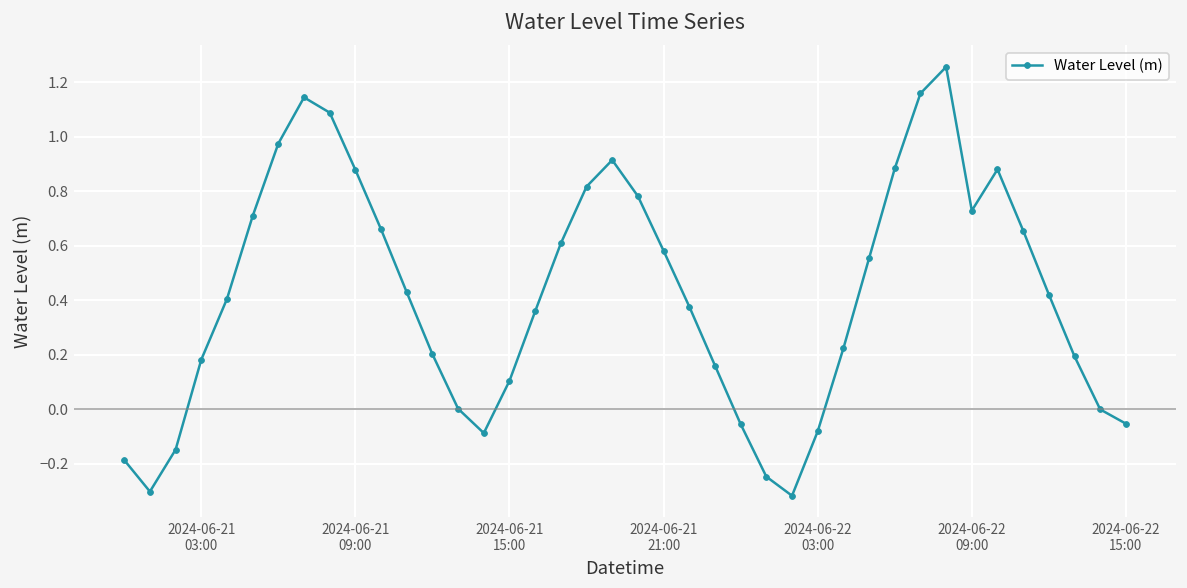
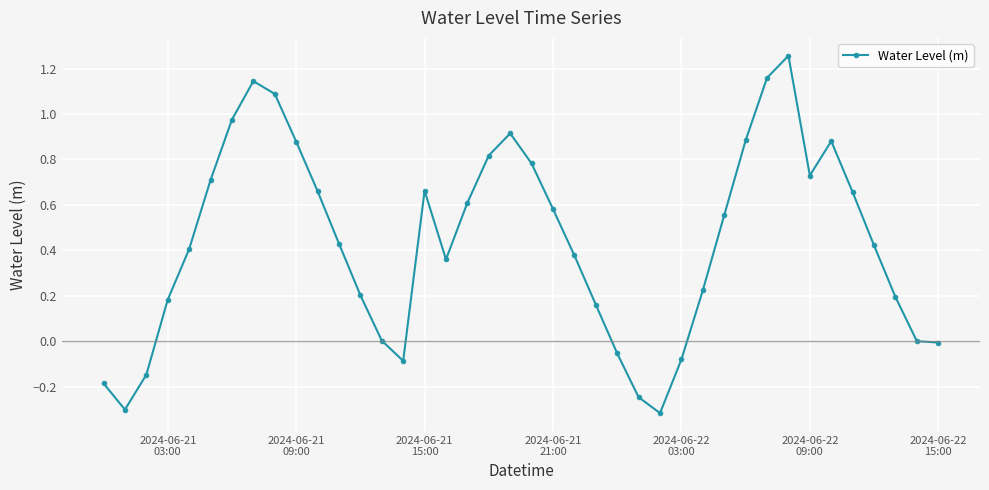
2024-06-21 15:00: 0.10 -> 0.66
2024-06-22 15:00: -0.05 -> -0.01
